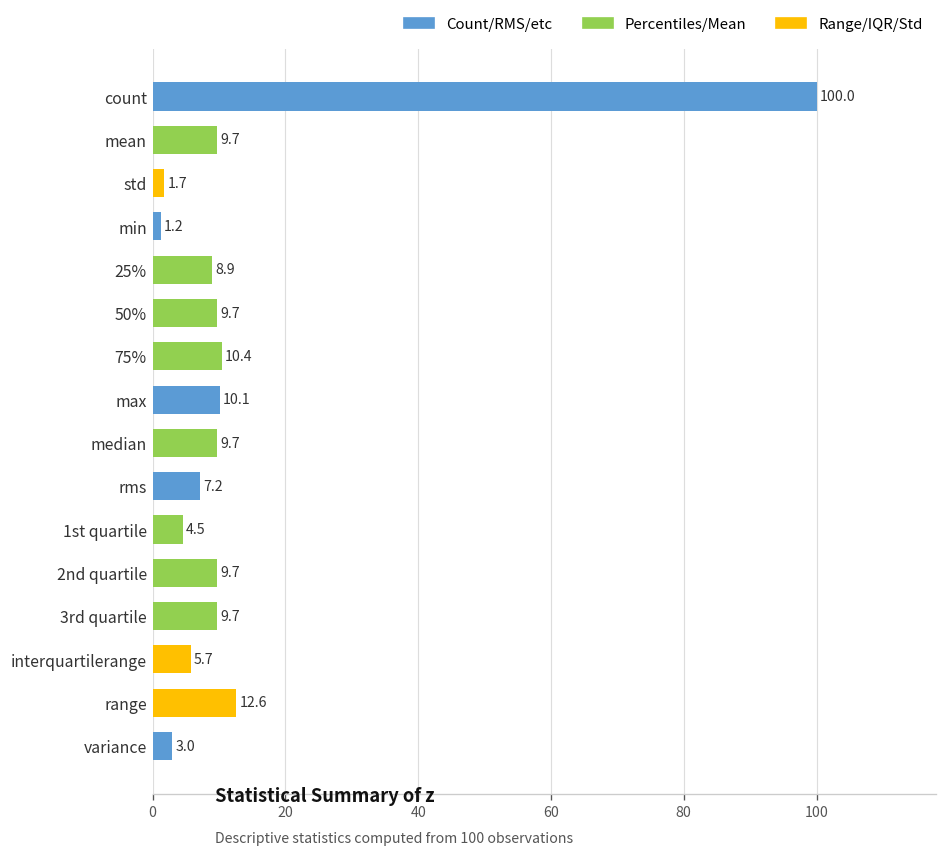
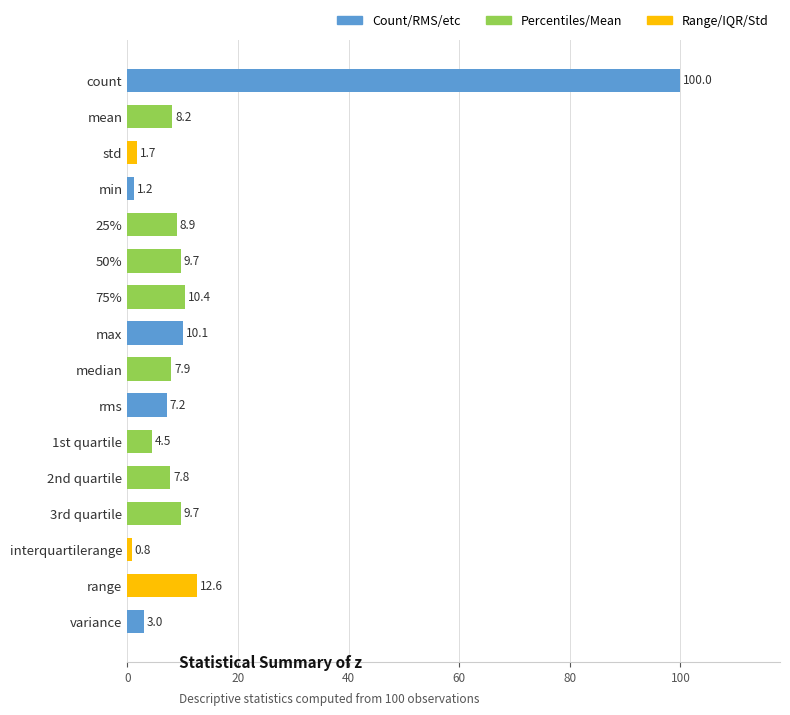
mean: 9.7 -> 8.2
median: 9.7 -> 7.9
2nd quartile: 9.7 -> 7.8
interquartilerange: 5.7 -> 0.8
